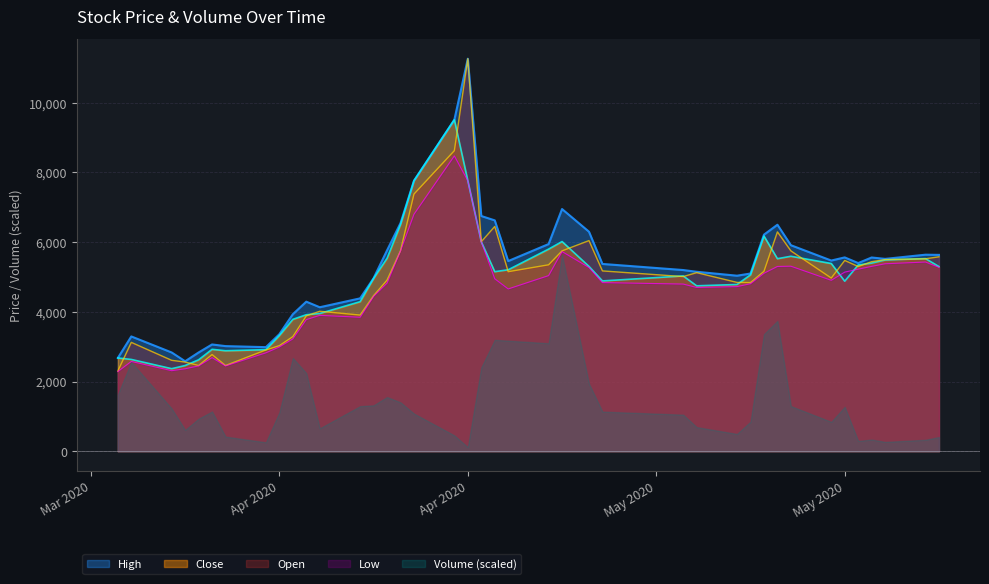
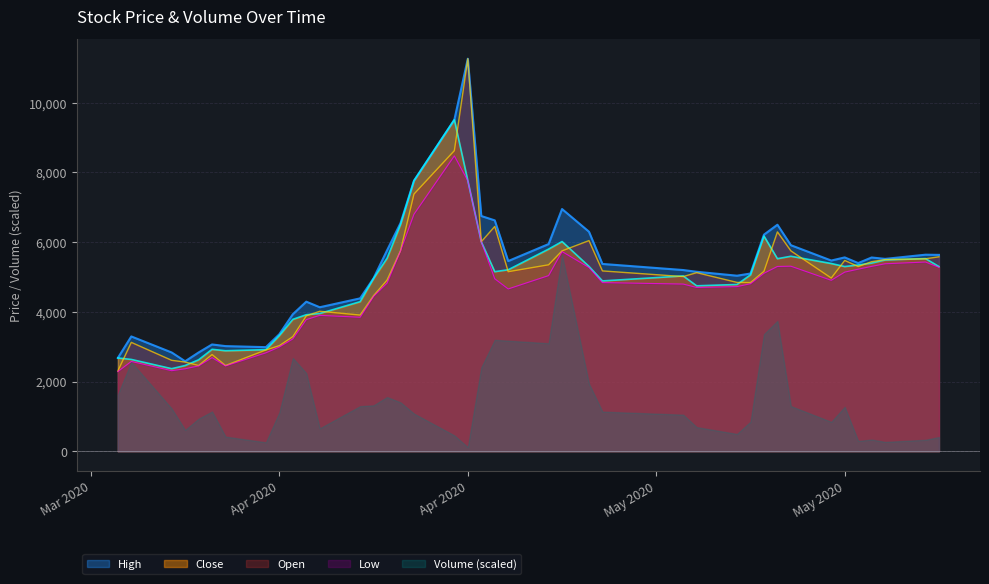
Close, May 2020: 4,900 -> 5,300
